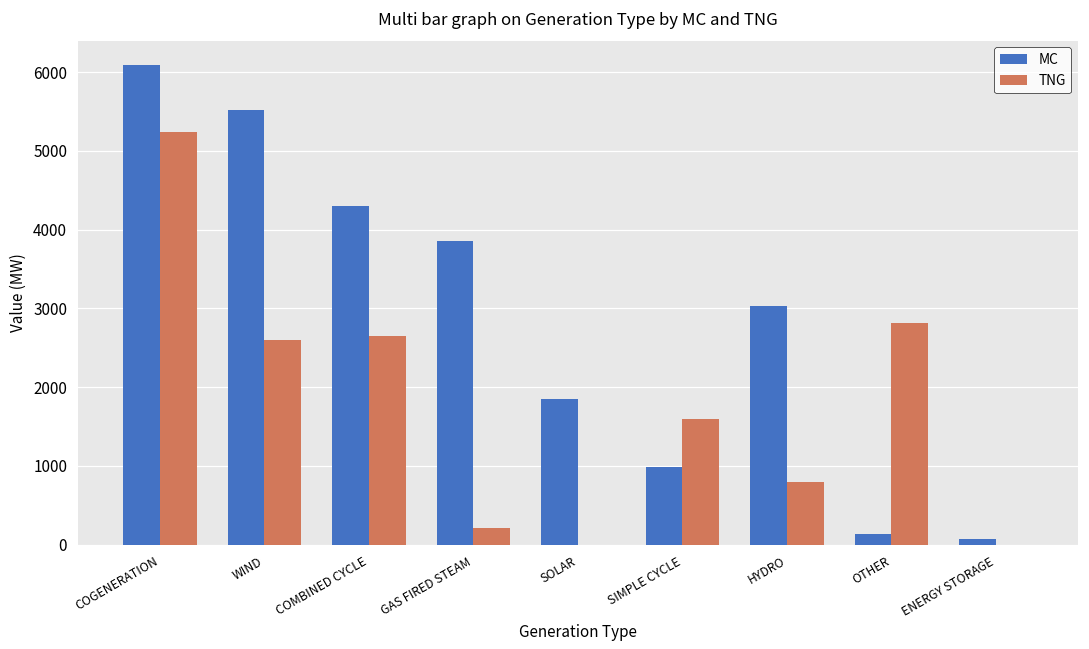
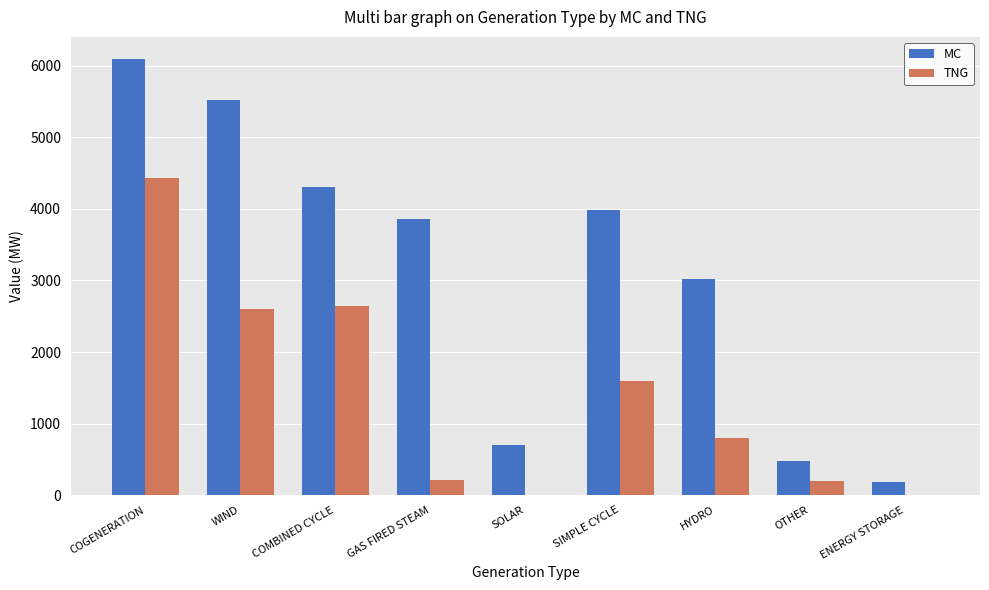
TNG, COGENERATION: 5200 -> 4400
MC, SOLAR: 1900 -> 700
MC, SIMPLE CYCLE: 1000 -> 4000
MC, OTHER: 100 -> 500
TNG, OTHER: 2800 -> 200
MC, ENERGY STORAGE: 100 -> 200
